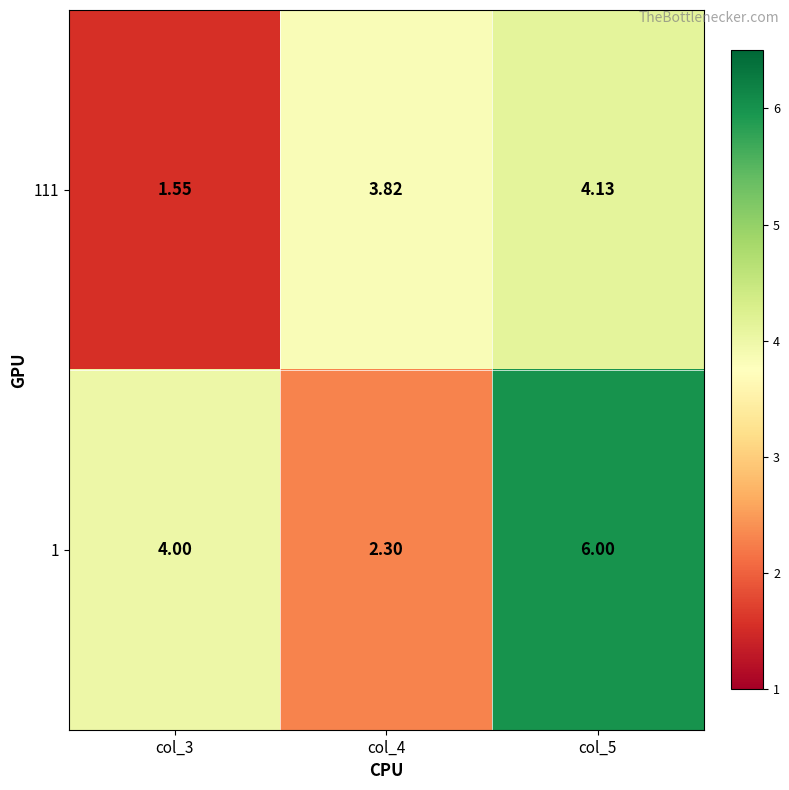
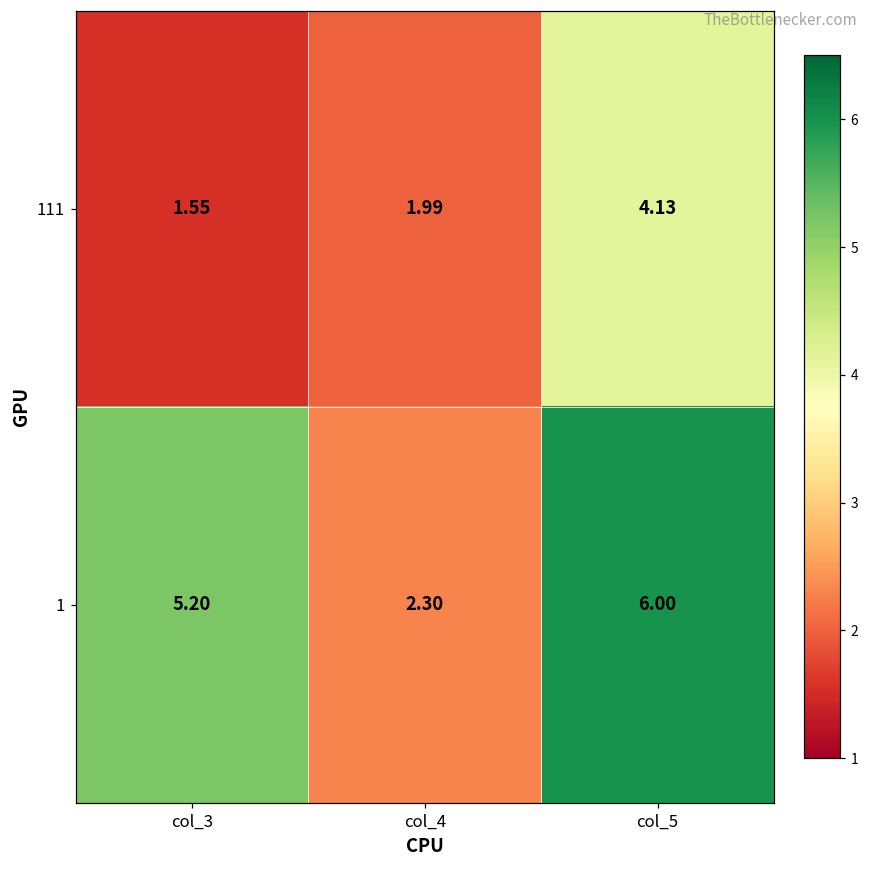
111, col_4: 3.82 -> 1.99
1, col_3: 4.00 -> 5.20
